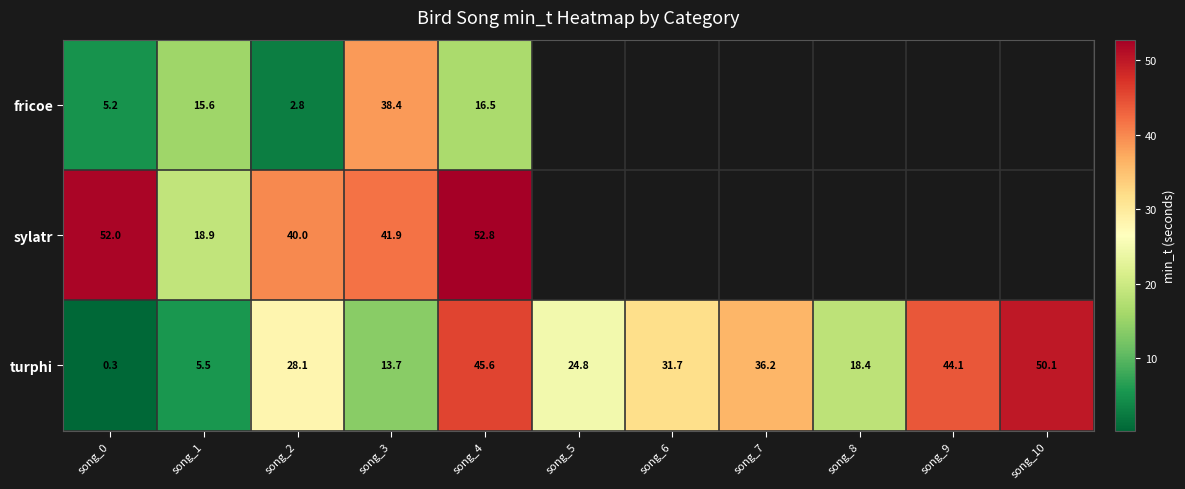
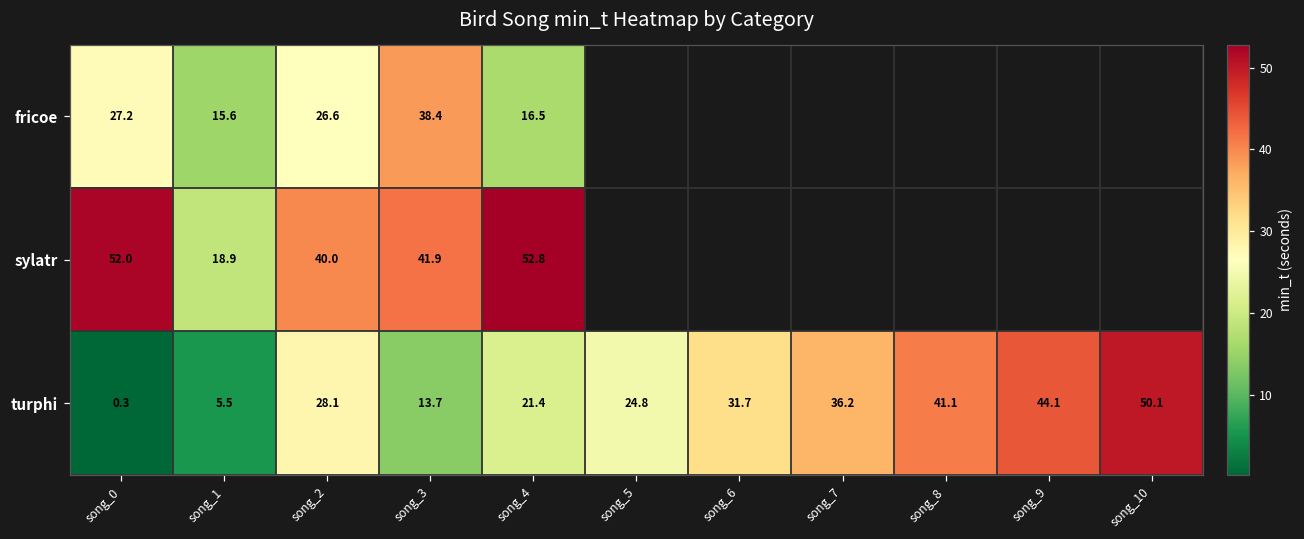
fricoe, song_0: 5.2 -> 27.2
fricoe, song_2: 2.8 -> 26.6
turphi, song_4: 45.6 -> 21.4
turphi, song_8: 18.4 -> 41.1
